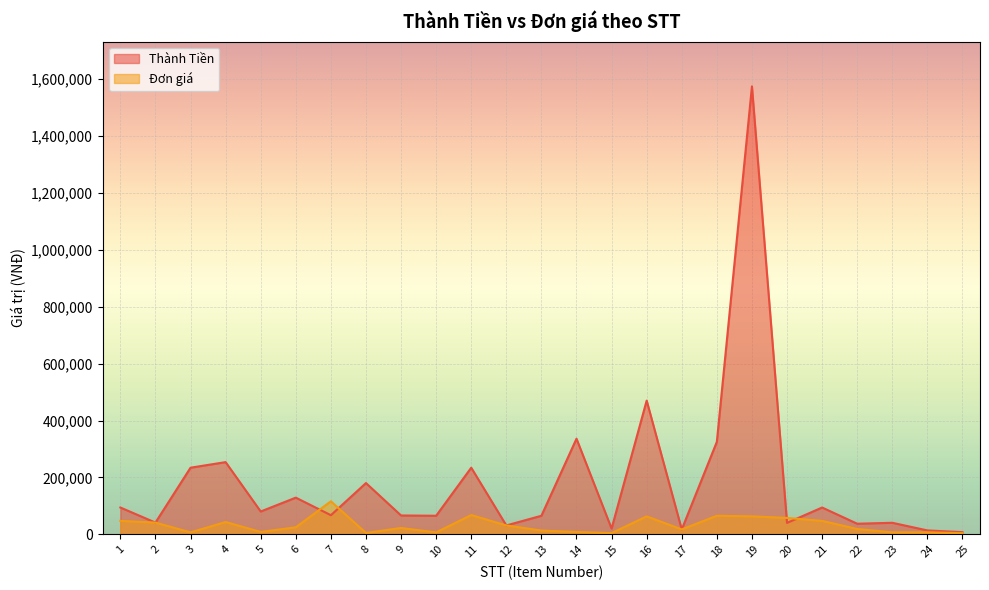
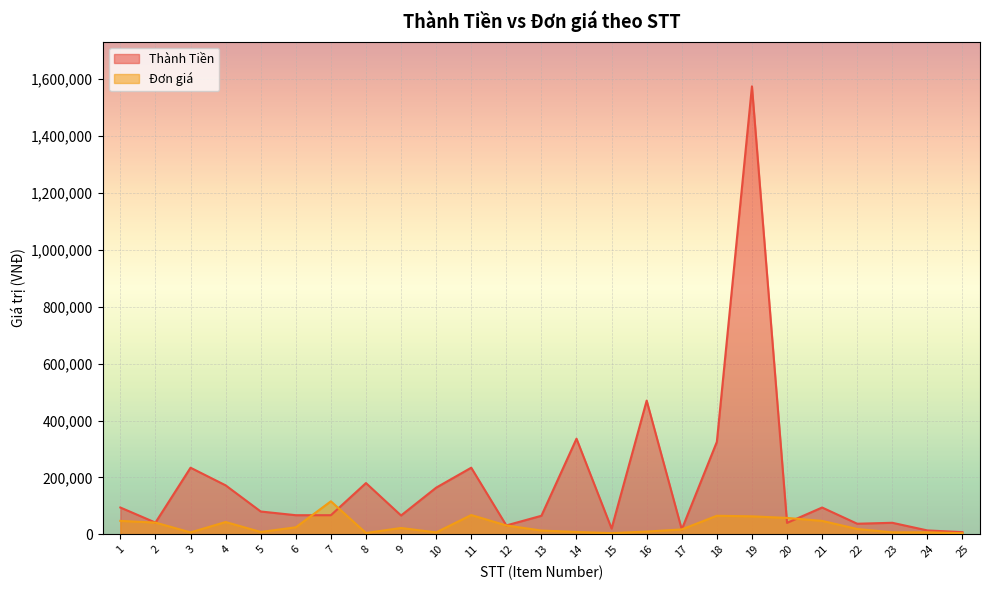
Thành Tiền, 4: 250,000 -> 170,000
Thành Tiền, 6: 130,000 -> 70,000
Thành Tiền, 10: 70,000 -> 160,000
Đơn giá, 16: 60,000 -> 10,000
